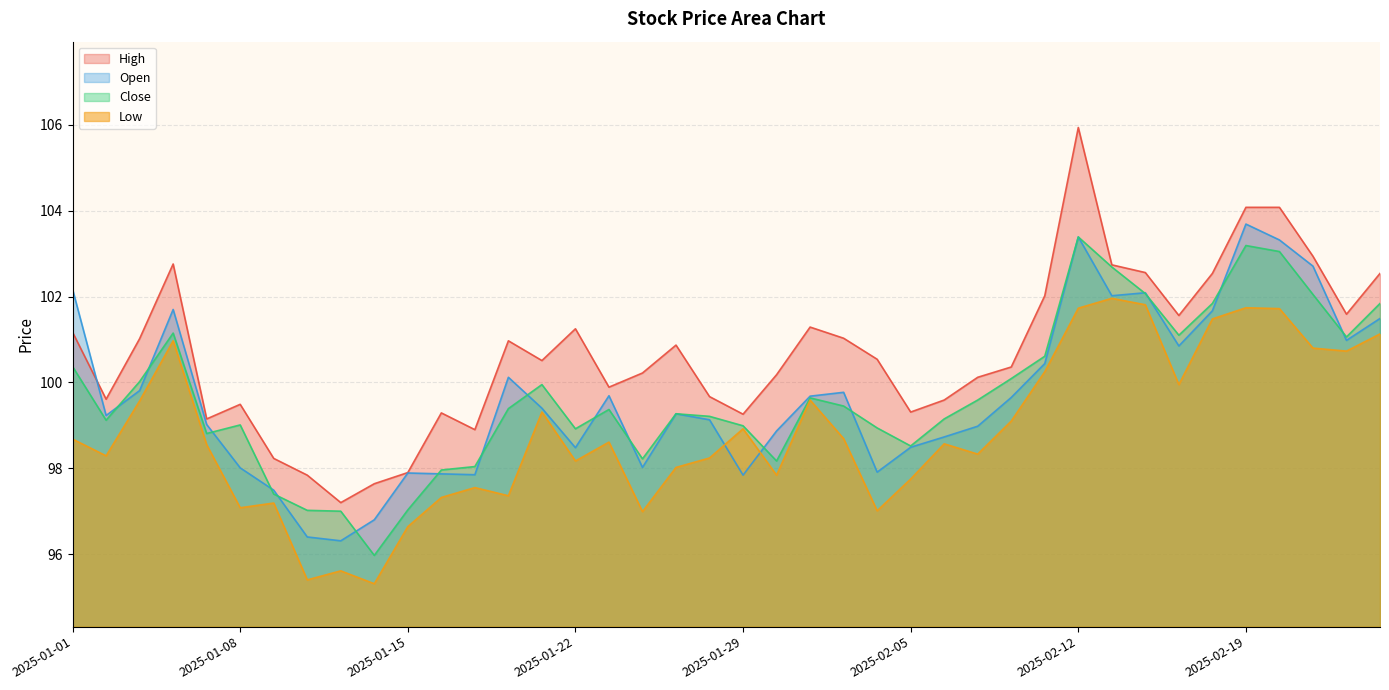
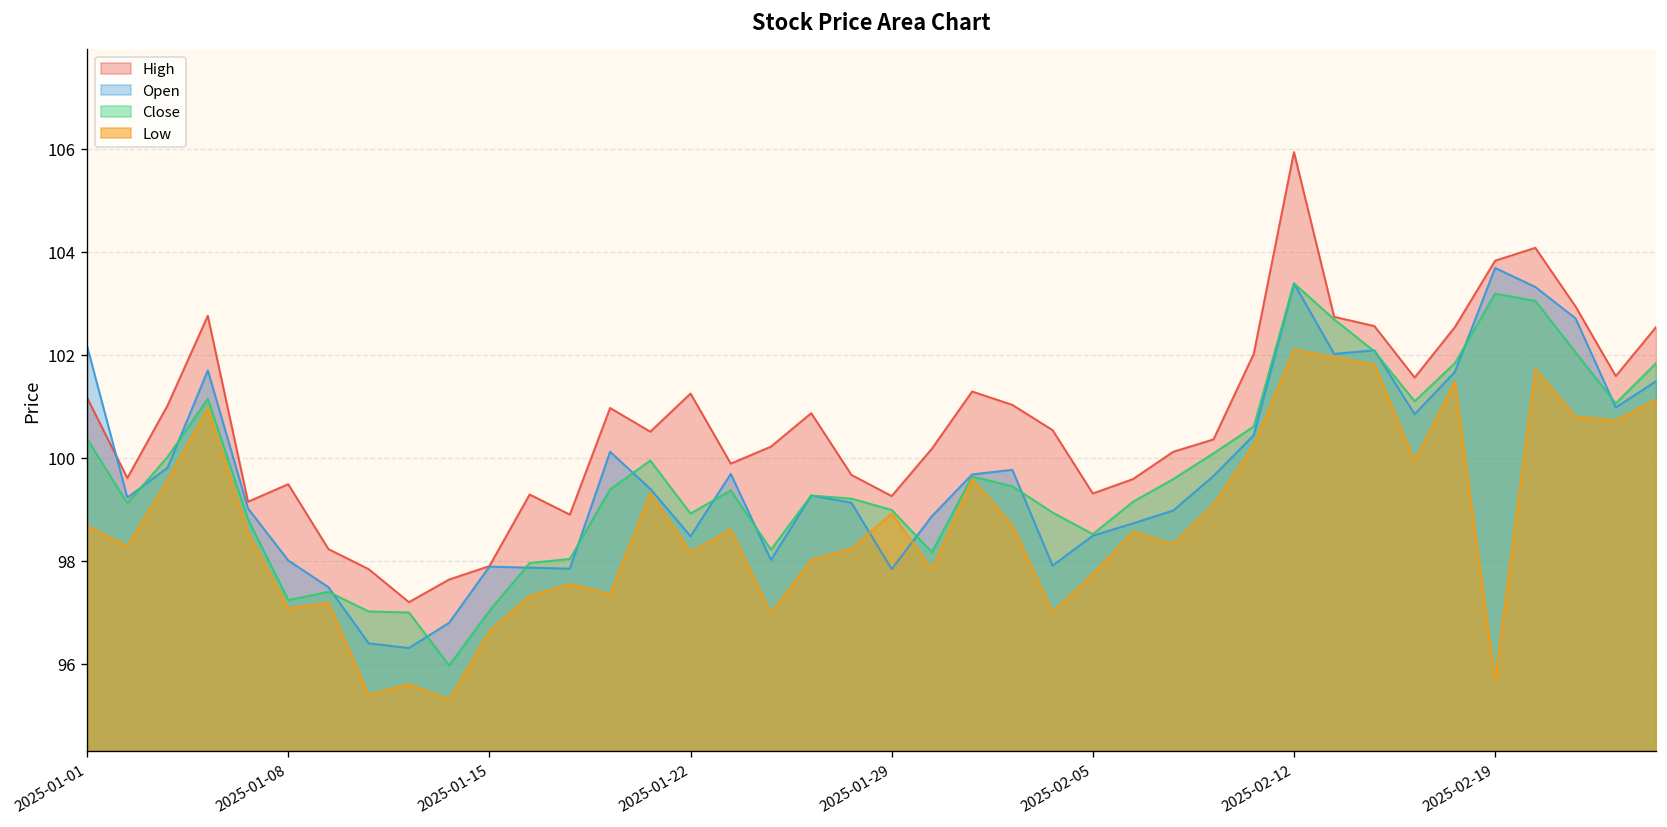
Close, 2025-01-08: 99.0 -> 97.2
Low, 2025-02-12: 101.7 -> 102.1
High, 2025-02-19: 104.1 -> 103.8
Low, 2025-02-19: 101.7 -> 95.7
